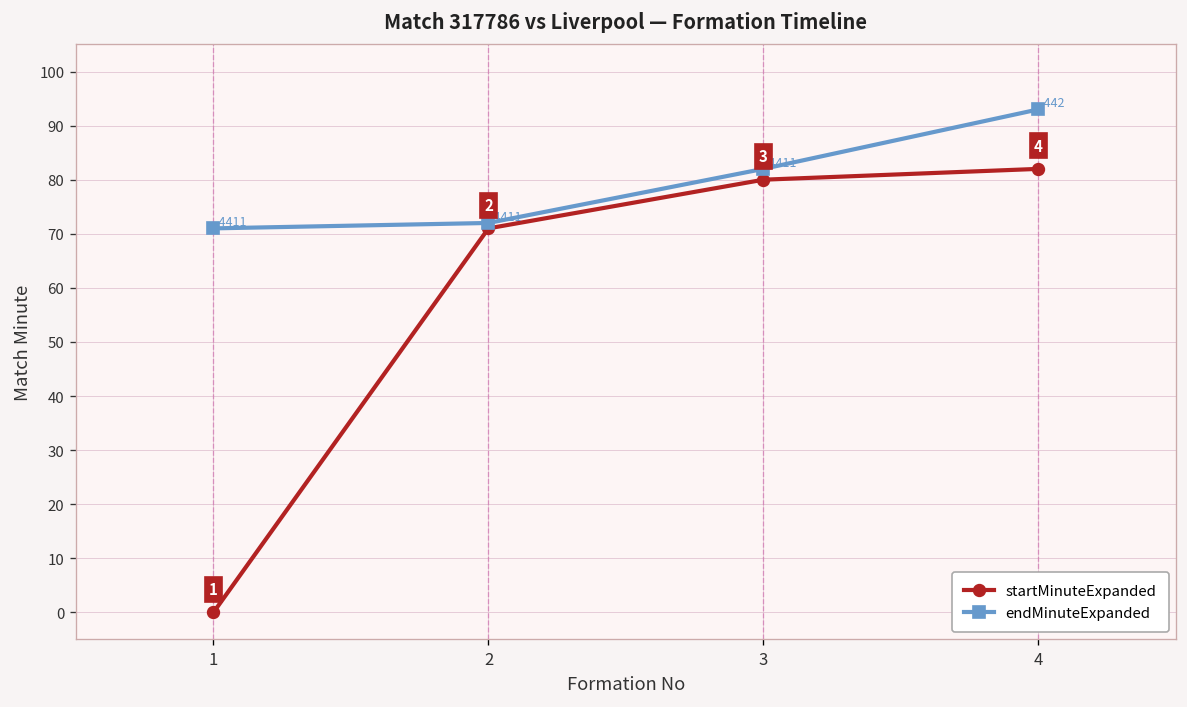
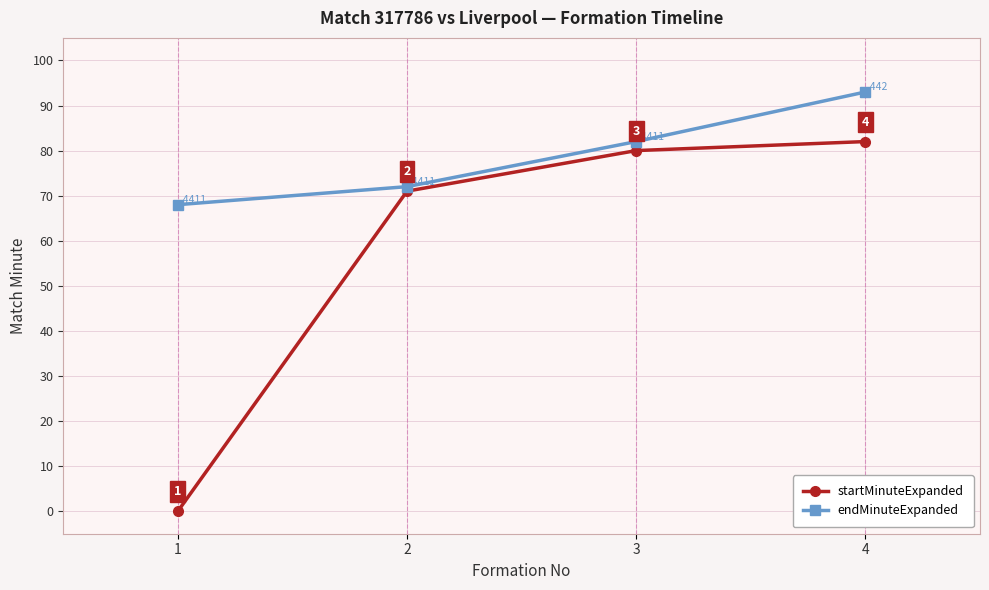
endMinuteExpanded, 1: 71 -> 68
